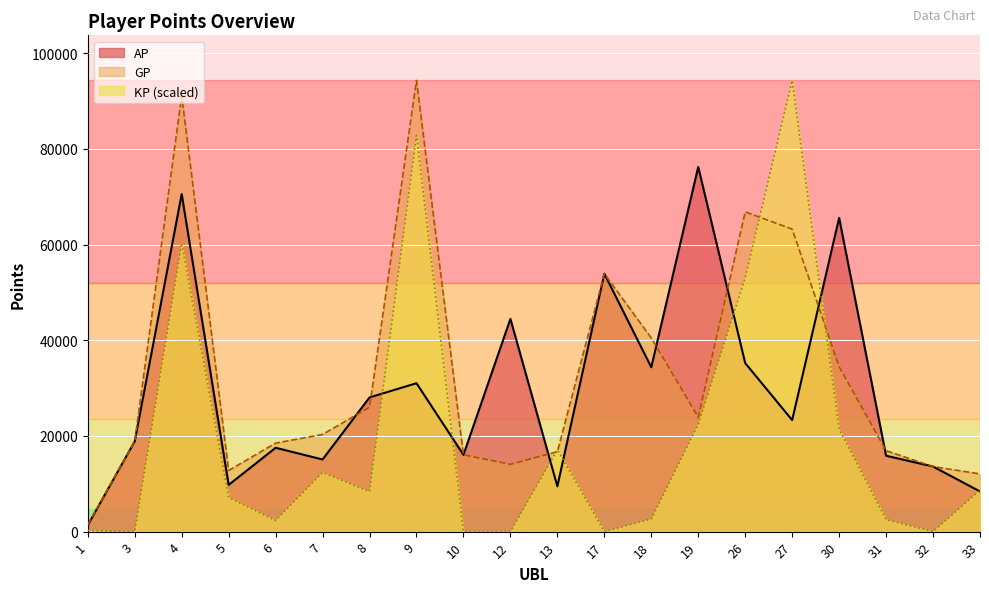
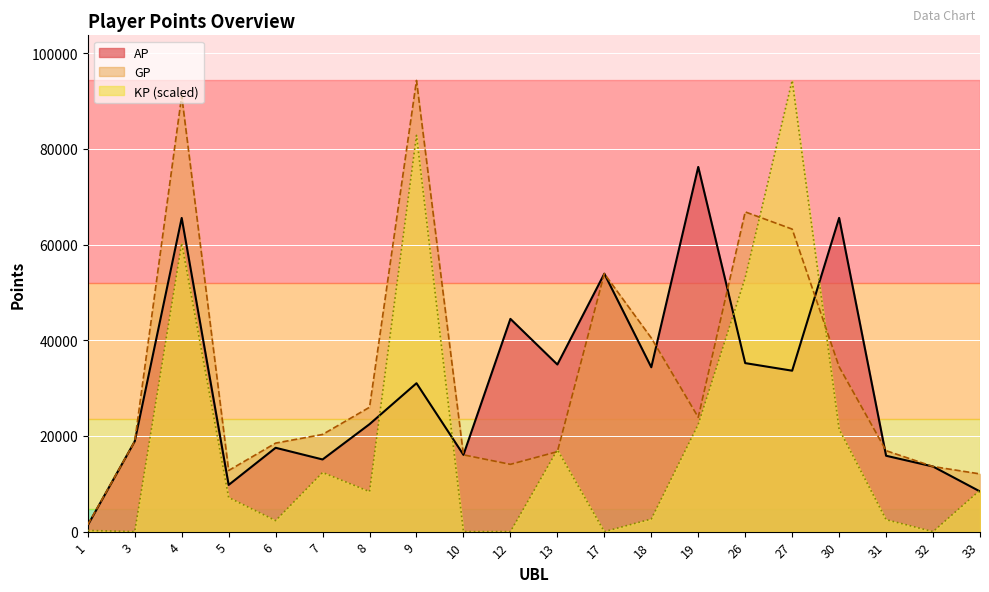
AP, 4: 71000 -> 66000
AP, 8: 28000 -> 22000
AP, 13: 9000 -> 35000
AP, 27: 23000 -> 34000
